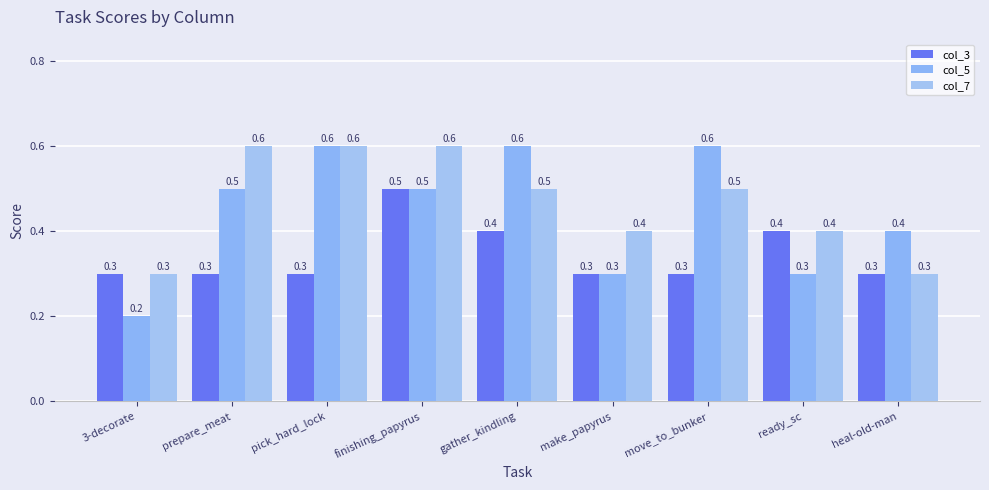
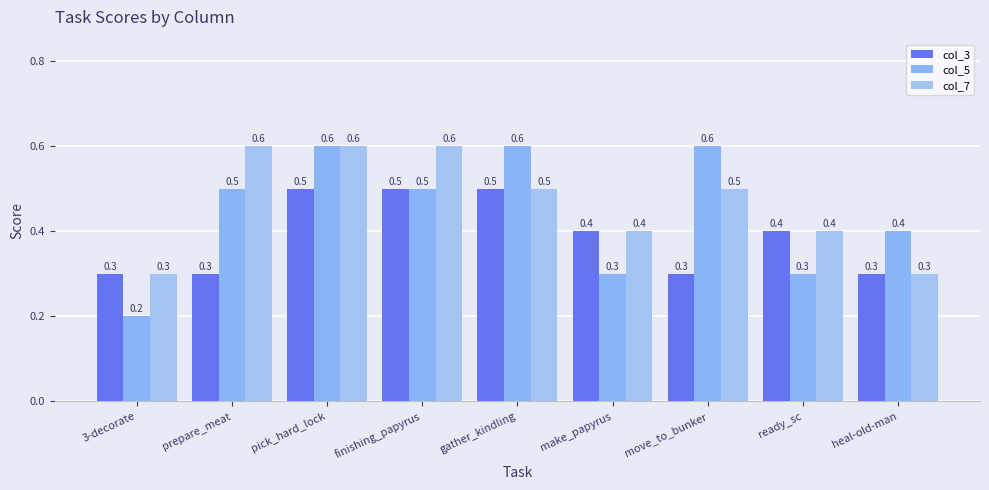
col_3, pick_hard_lock: 0.3 -> 0.5
col_3, gather_kindling: 0.4 -> 0.5
col_3, make_papyrus: 0.3 -> 0.4
